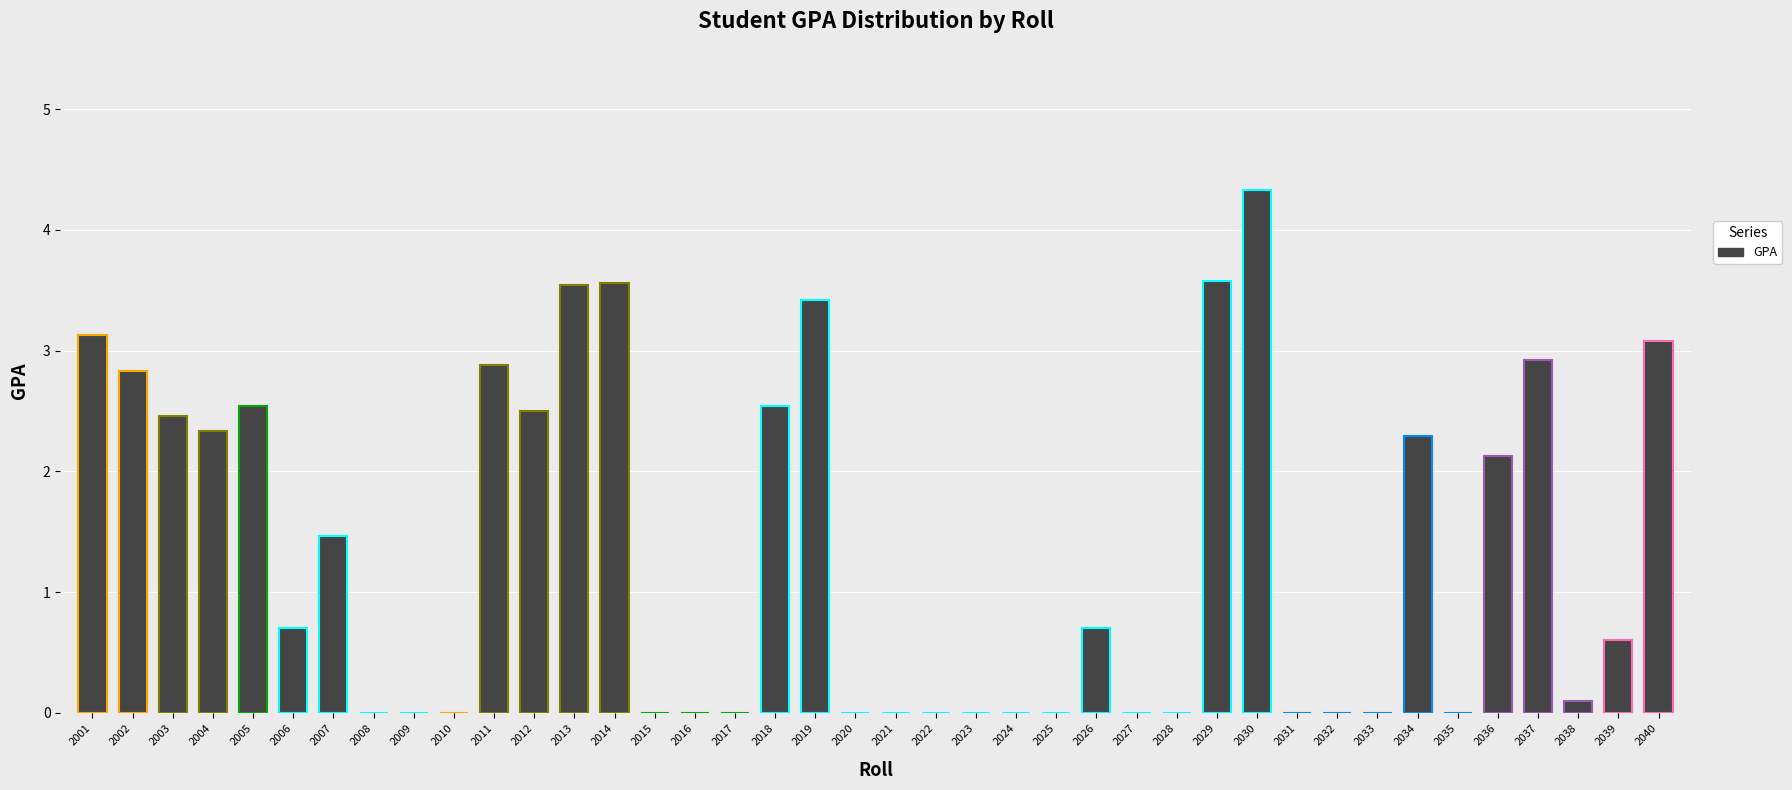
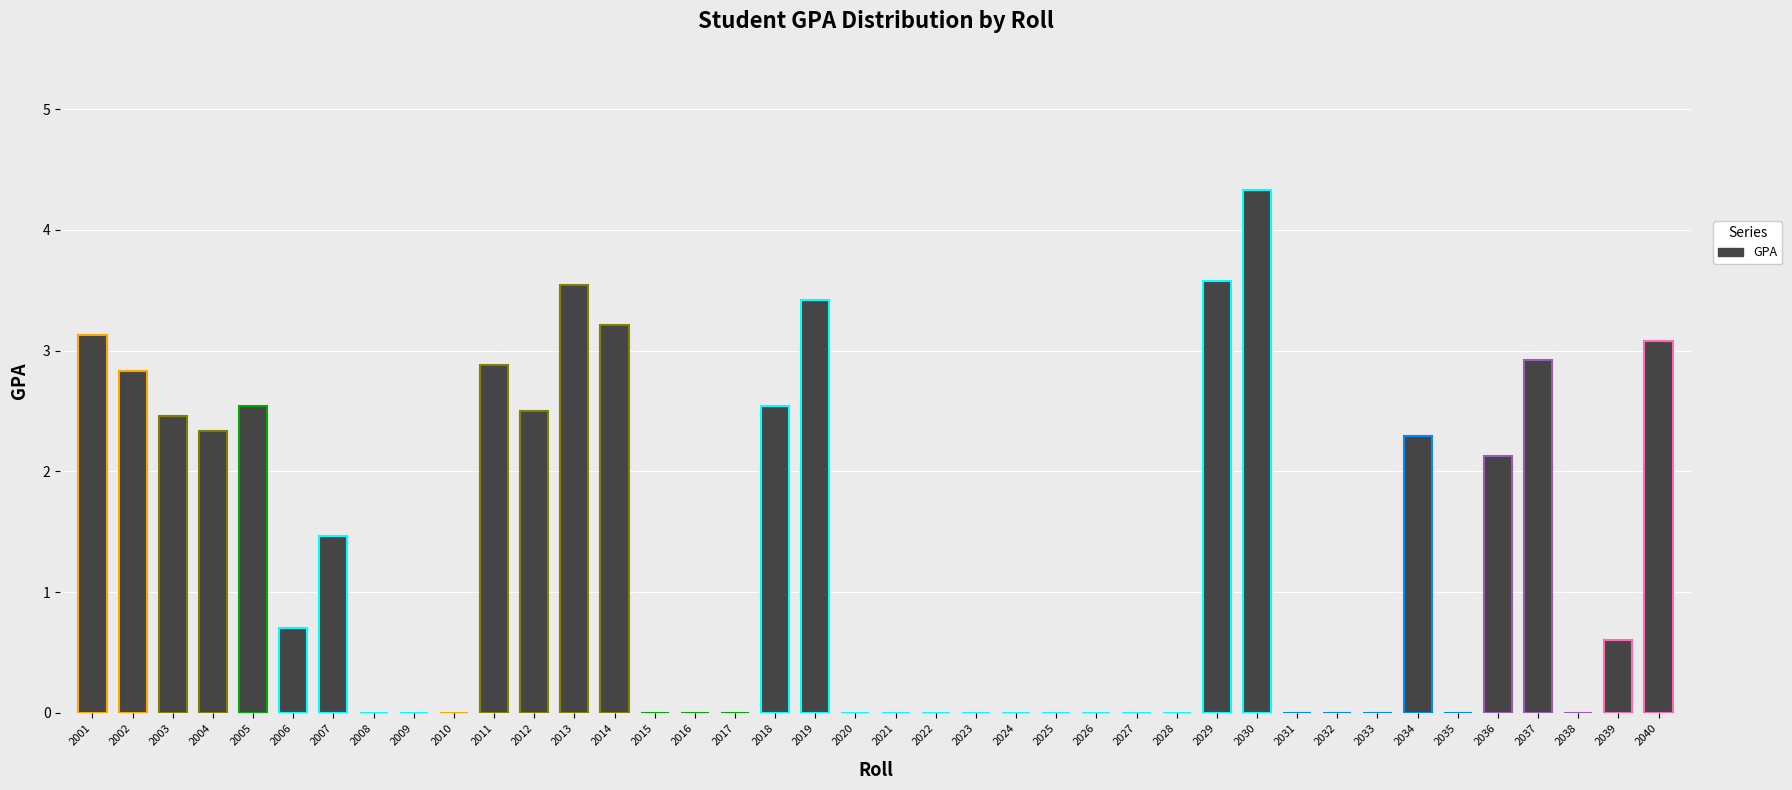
2014: 3.56 -> 3.21
2026: 0.7 -> 0.0
2038: 0.1 -> 0.0
